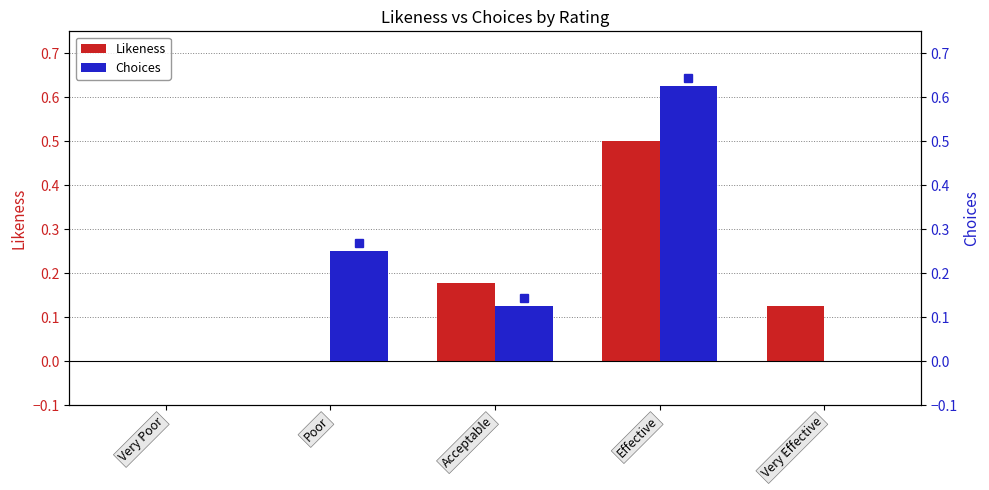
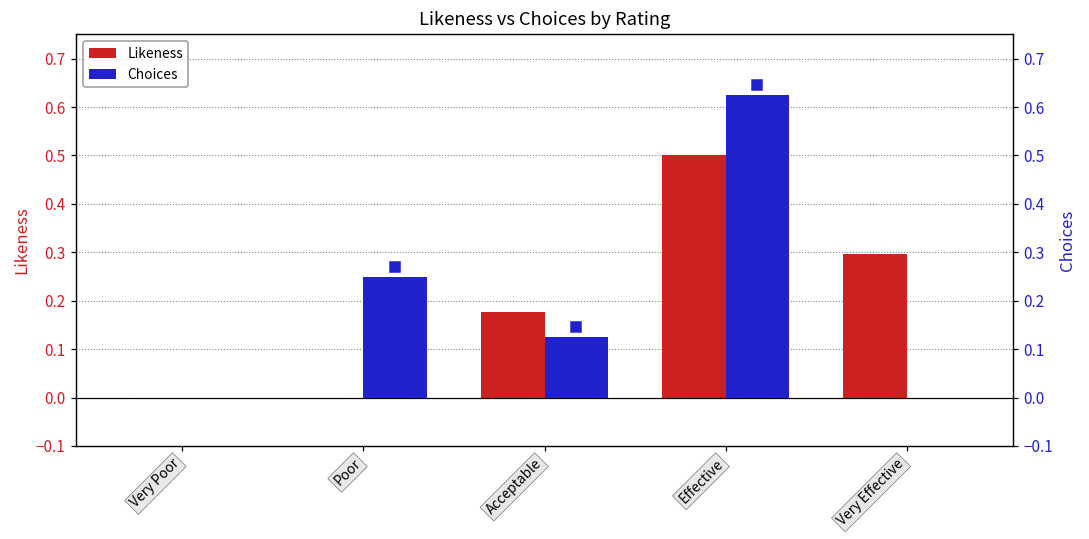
Likeness, Very Effective: 0.13 -> 0.30
